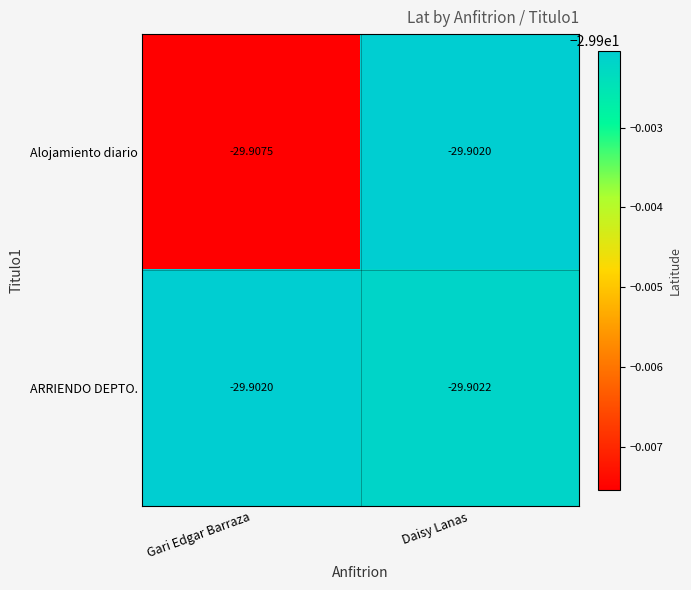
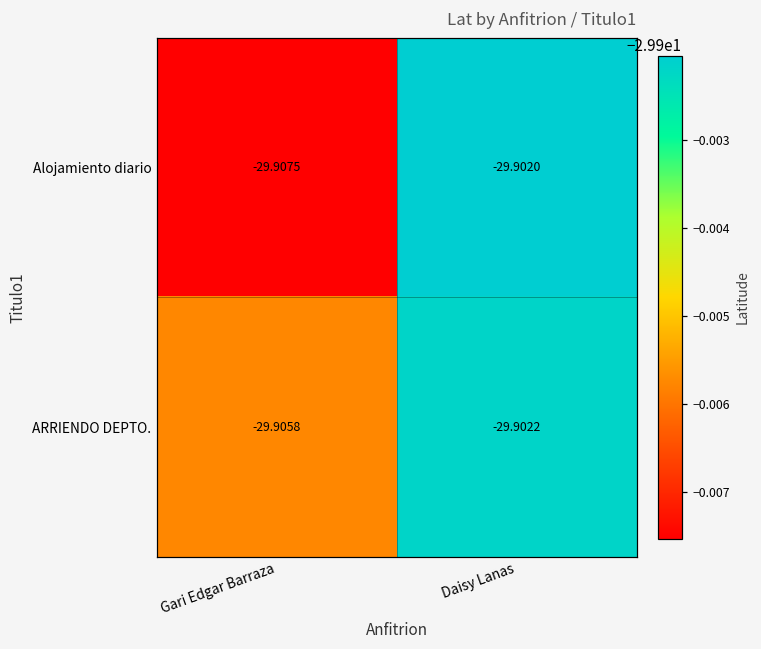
ARRIENDO DEPTO., Gari Edgar Barraza: -29.9020 -> -29.9058
